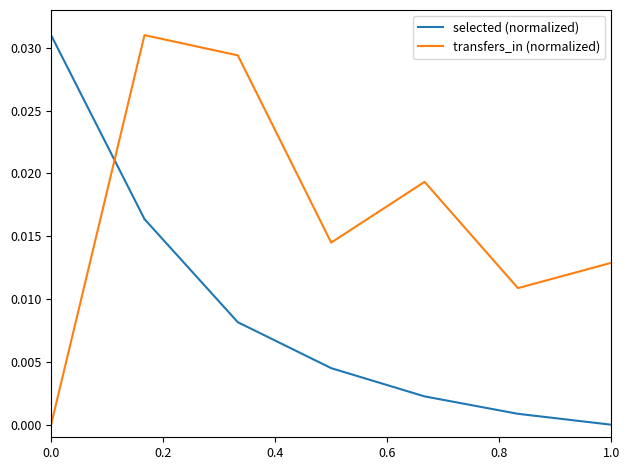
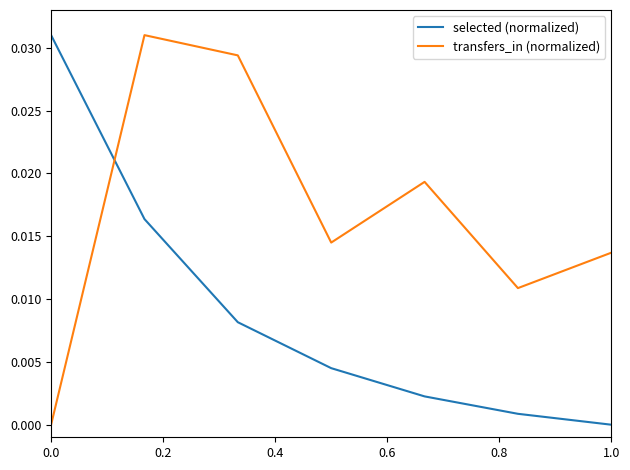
transfers_in (normalized), 1.0: 0.0129 -> 0.0137
